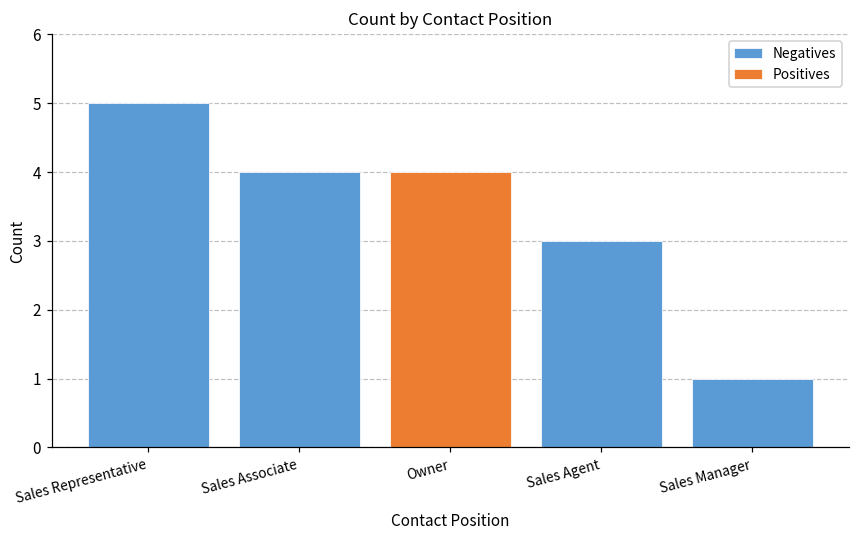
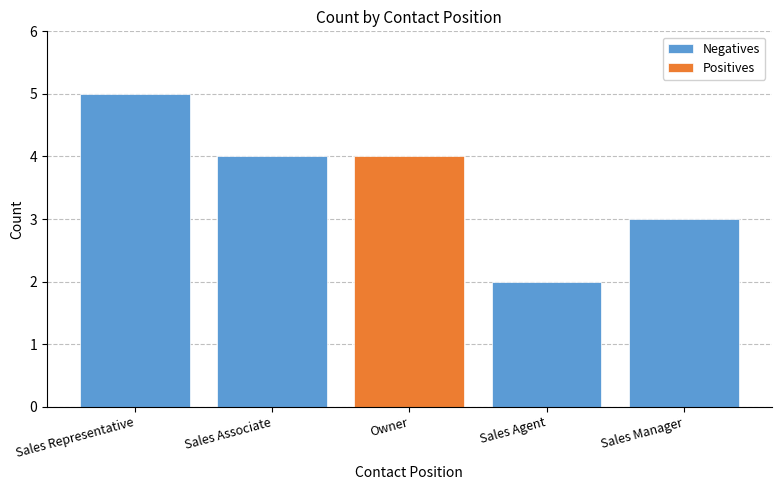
Negatives, Sales Agent: 3 -> 2
Negatives, Sales Manager: 1 -> 3
